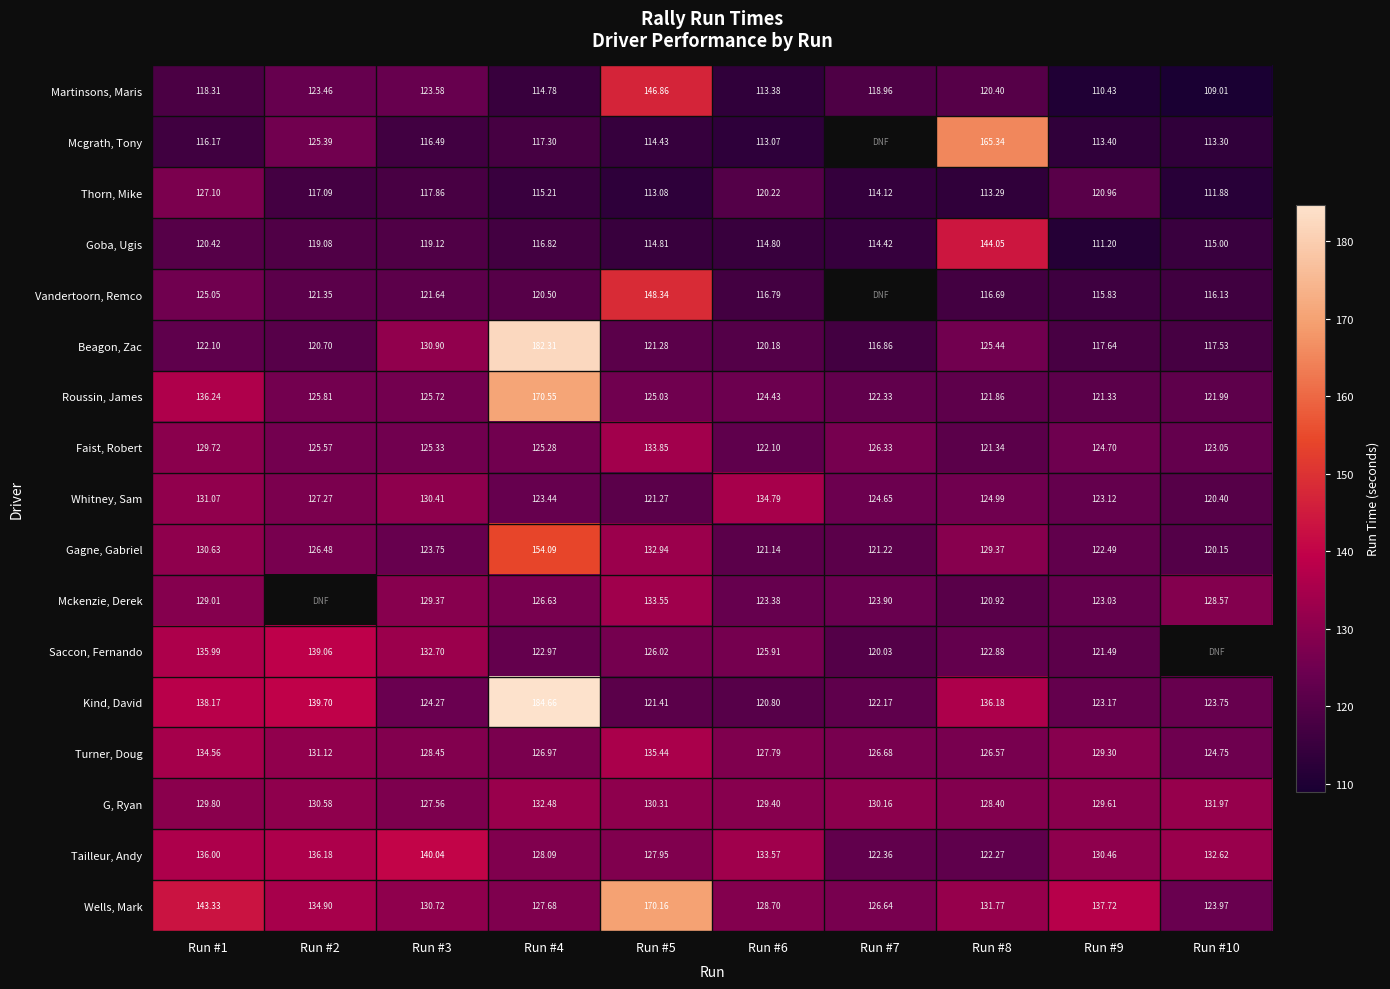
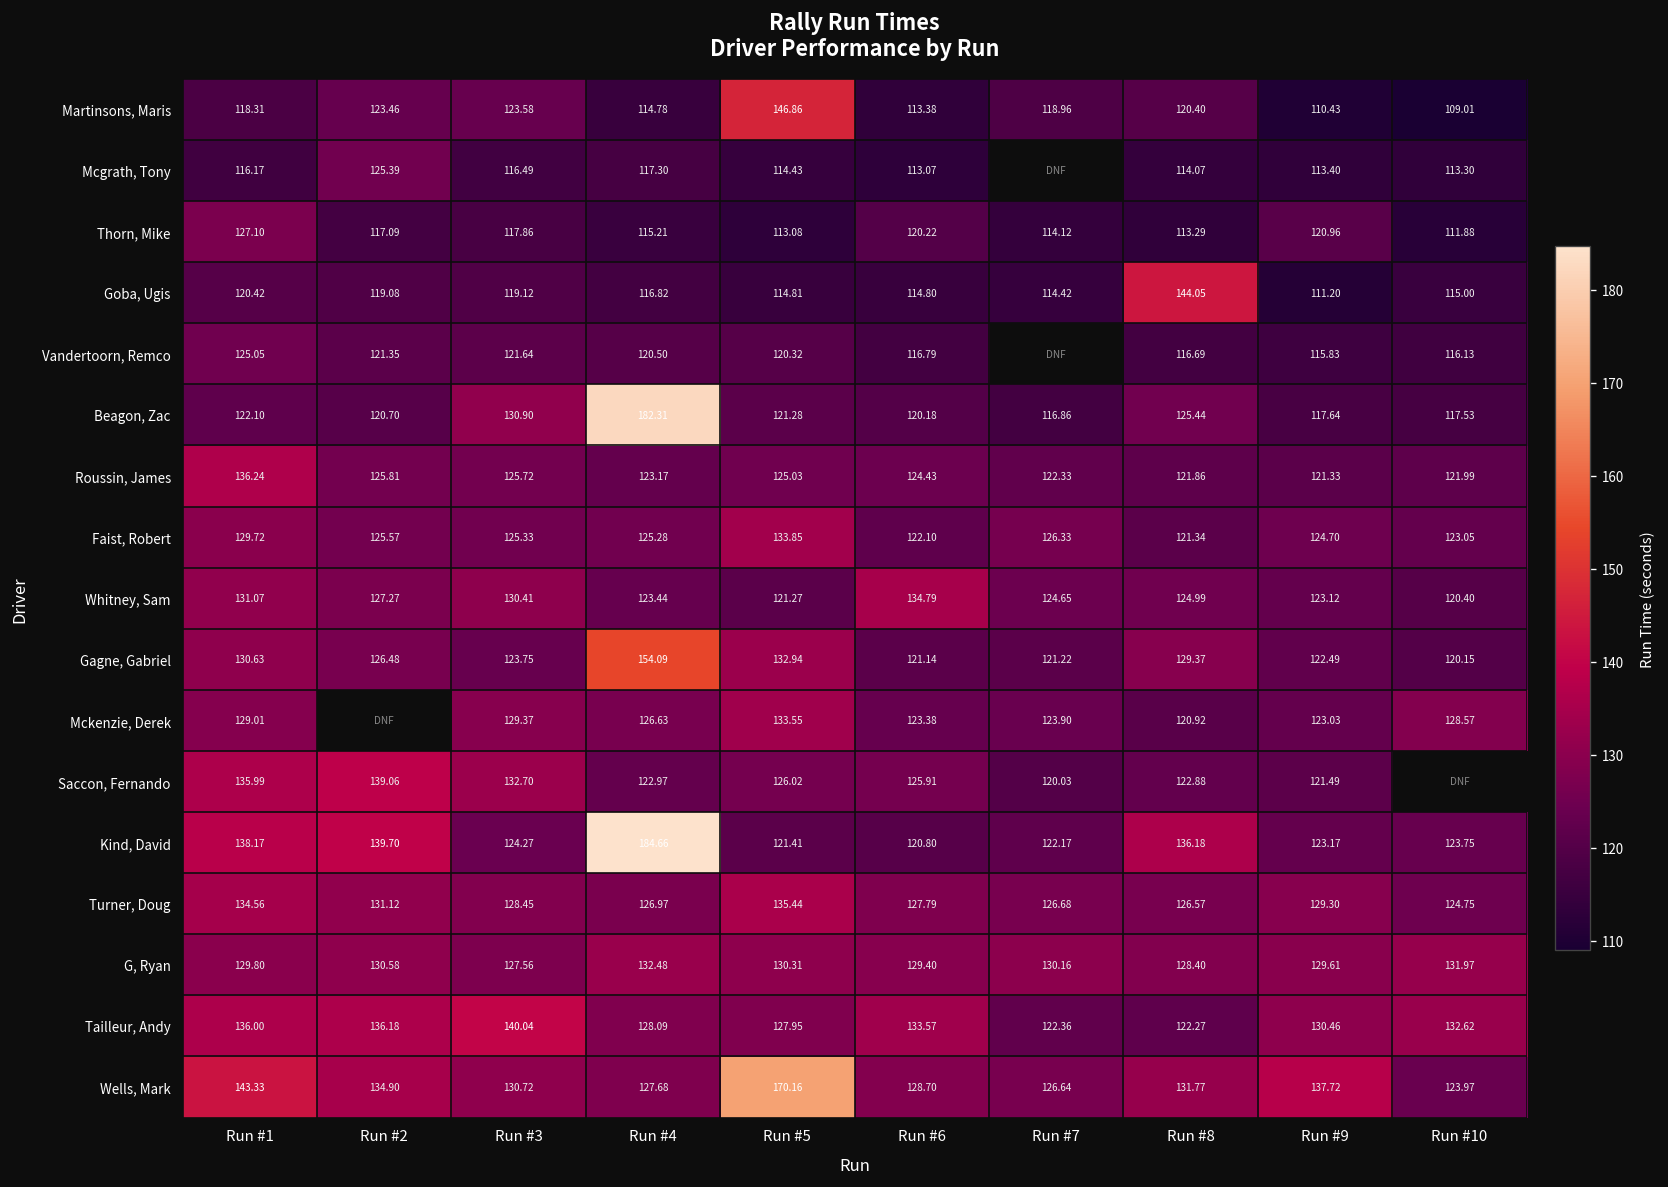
Mcgrath, Tony, Run #8: 165.34 -> 114.07
Vandertoorn, Remco, Run #5: 148.34 -> 120.32
Roussin, James, Run #4: 170.55 -> 123.17
